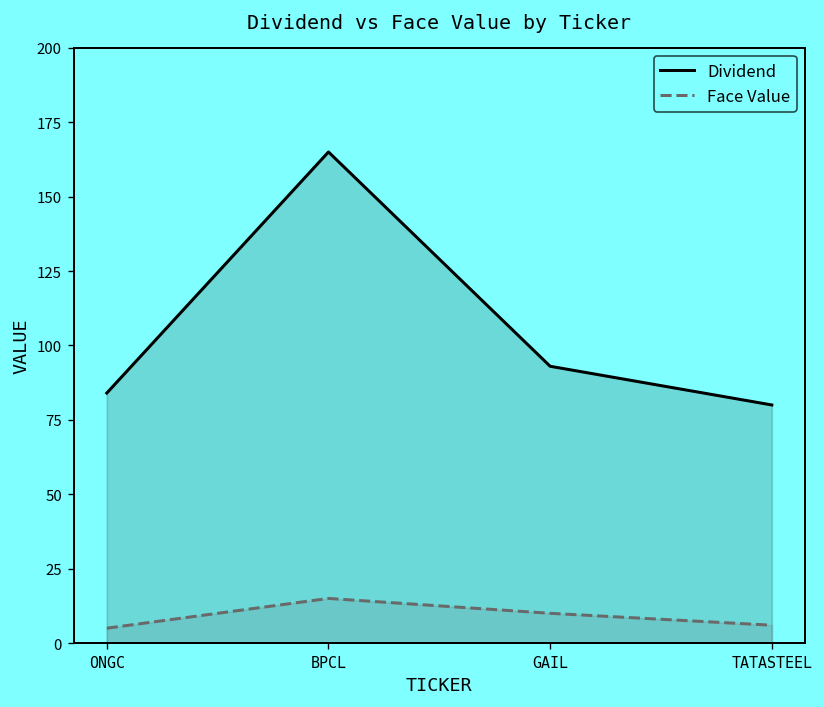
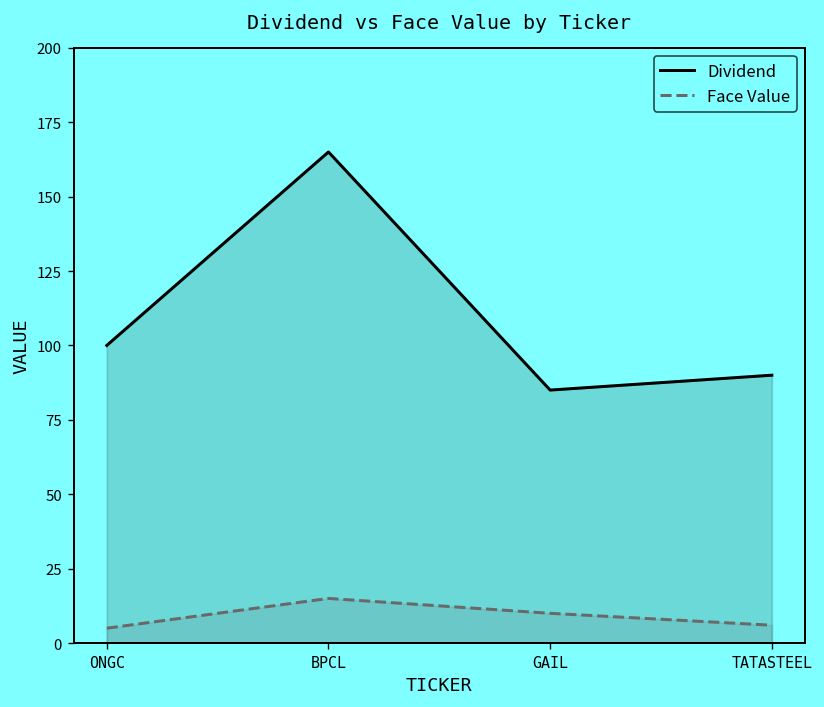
Dividend, ONGC: 84 -> 100
Dividend, GAIL: 93 -> 85
Dividend, TATASTEEL: 80 -> 90
